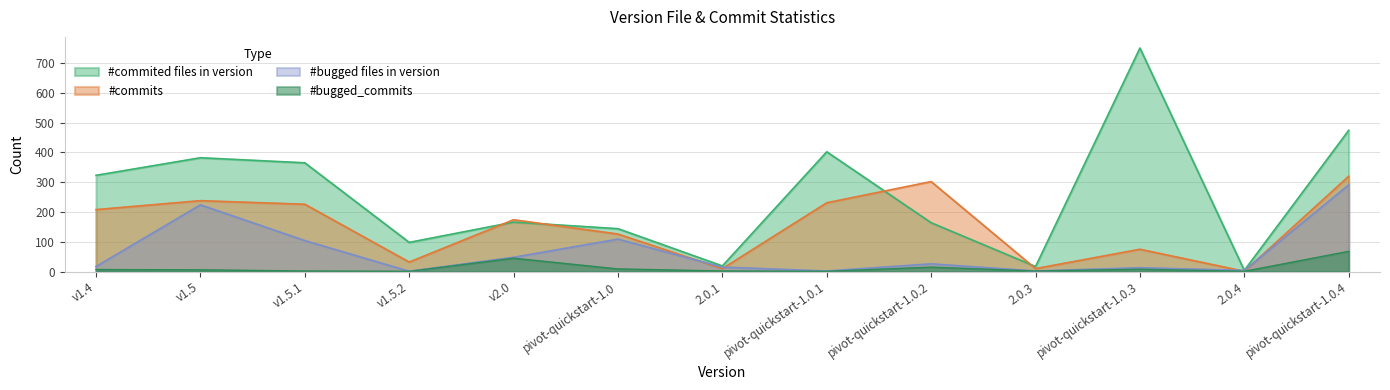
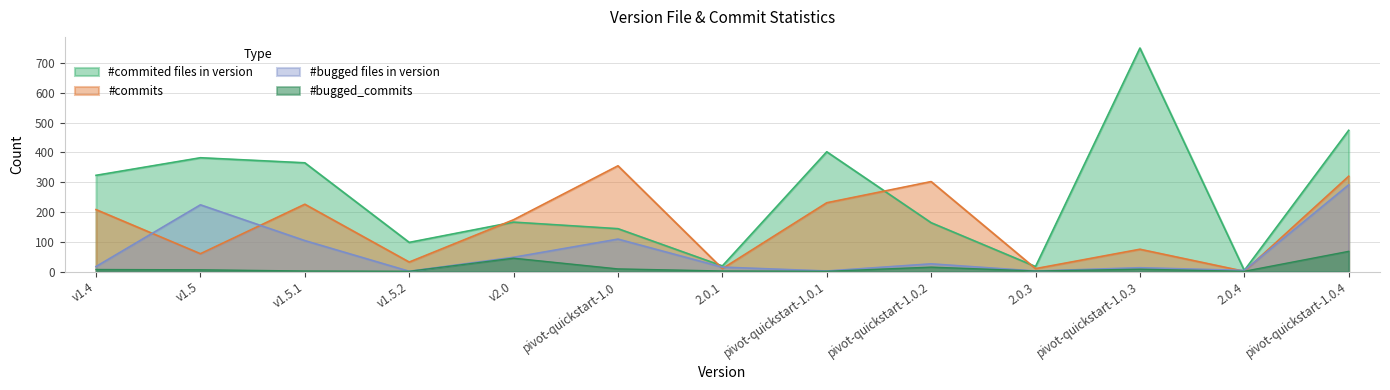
#commits, v1.5: 240 -> 60
#commits, pivot-quickstart-1.0: 130 -> 360
